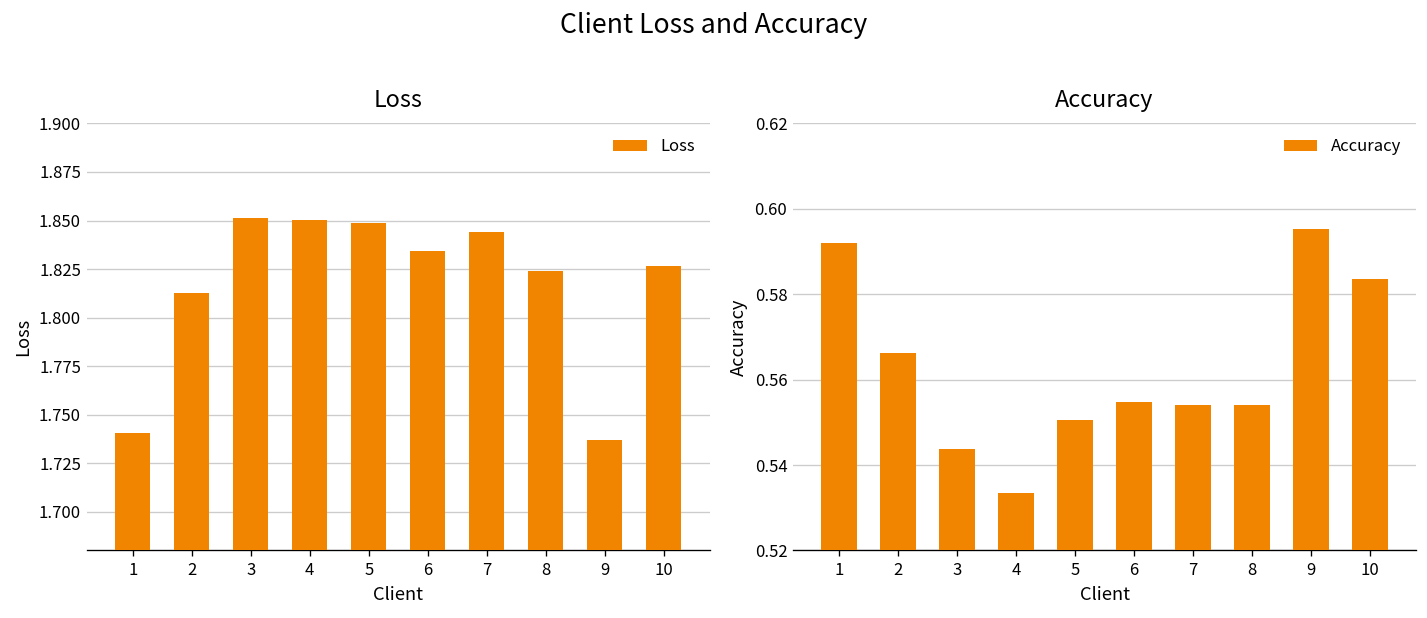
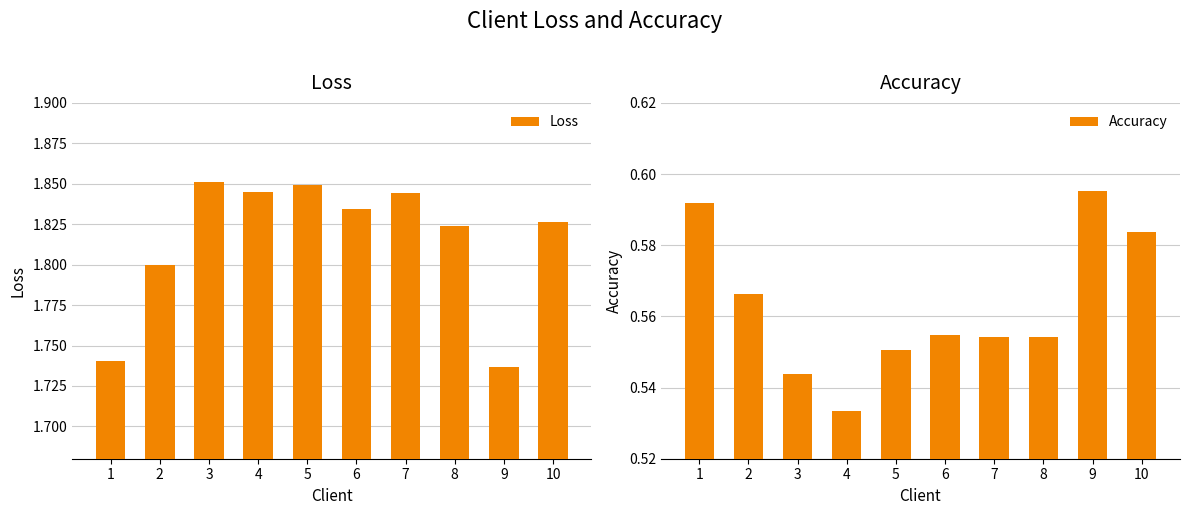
Loss, 2: 1.813 -> 1.800
Loss, 4: 1.850 -> 1.845
